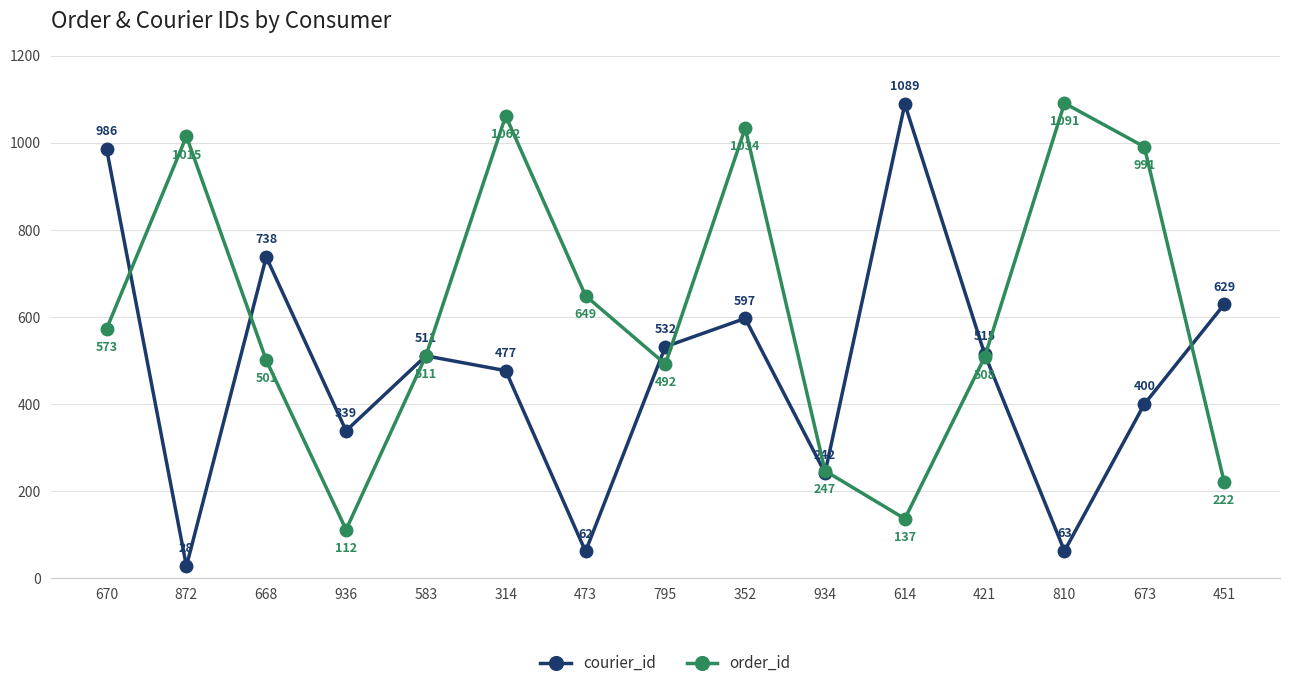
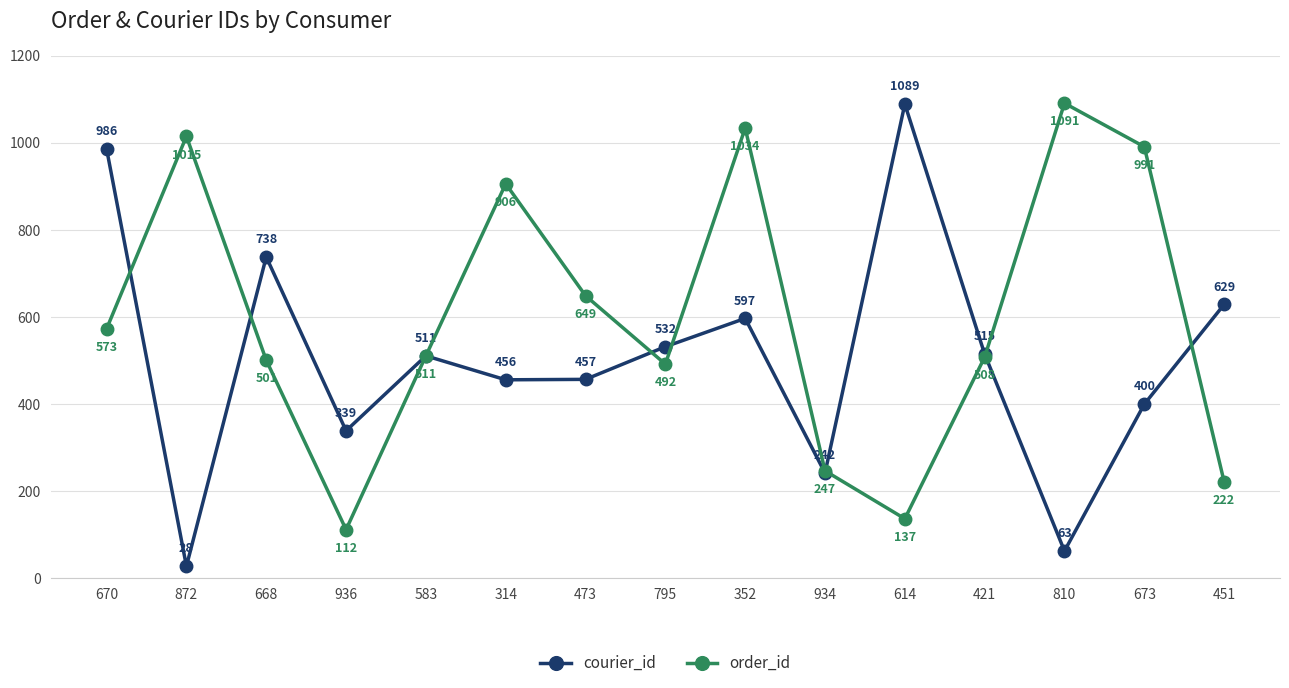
courier_id, 314: 477 -> 456
order_id, 314: 1062 -> 906
courier_id, 473: 62 -> 457
